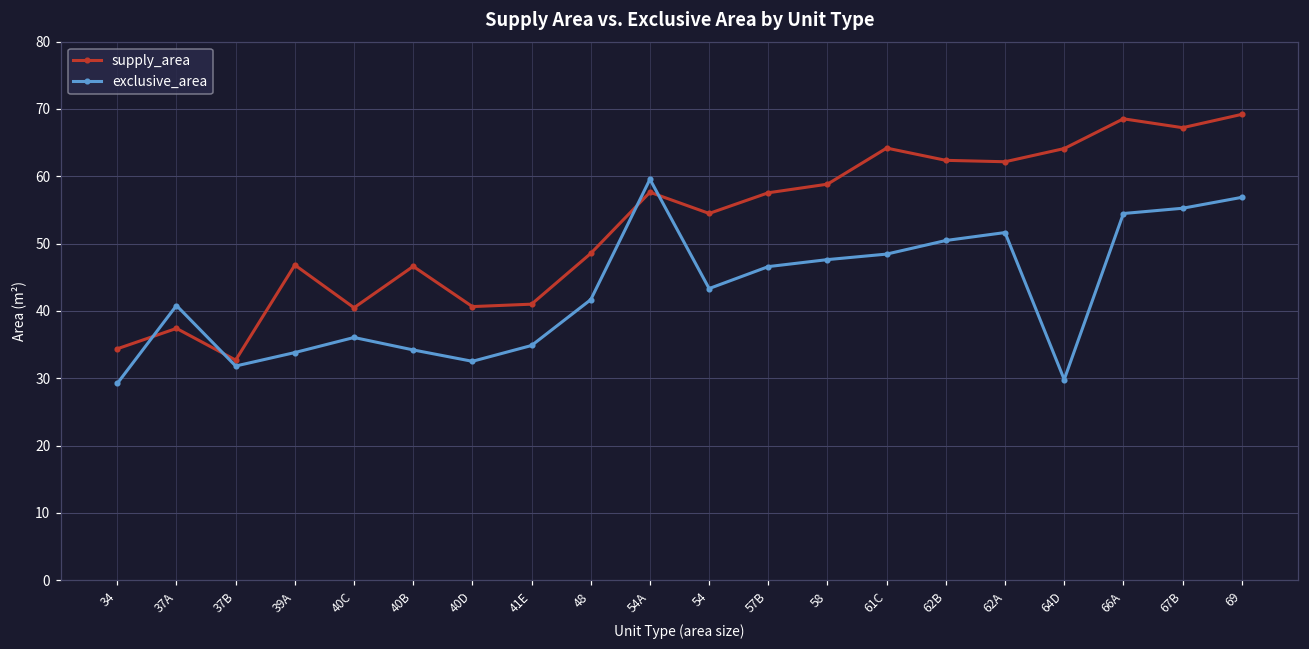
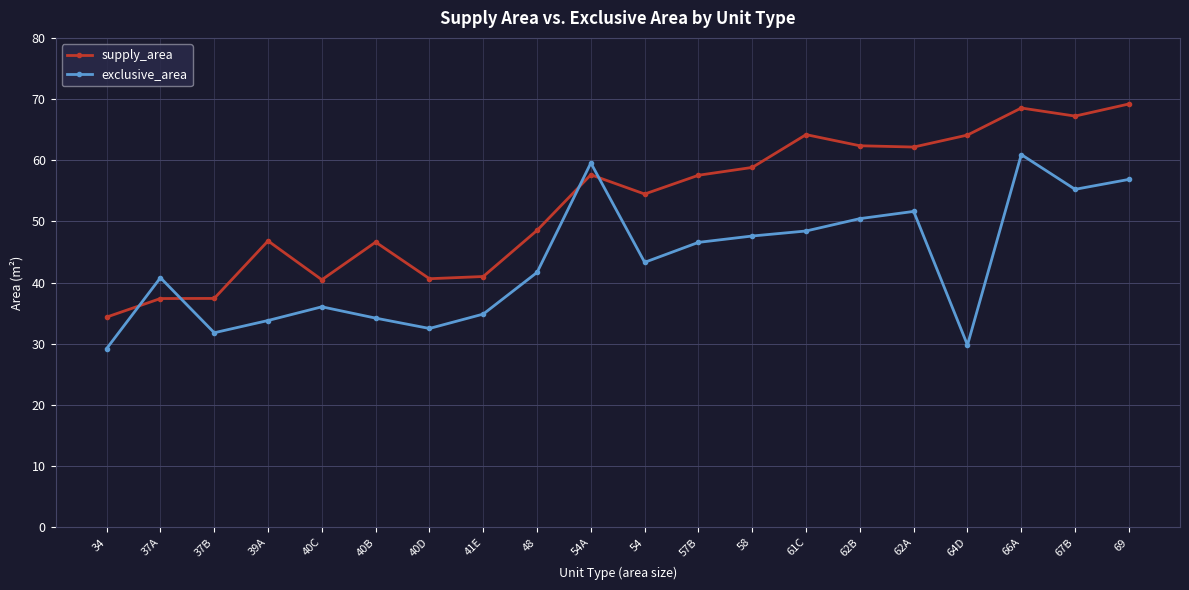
supply_area, 37B: 33 -> 37
exclusive_area, 66A: 54 -> 61
